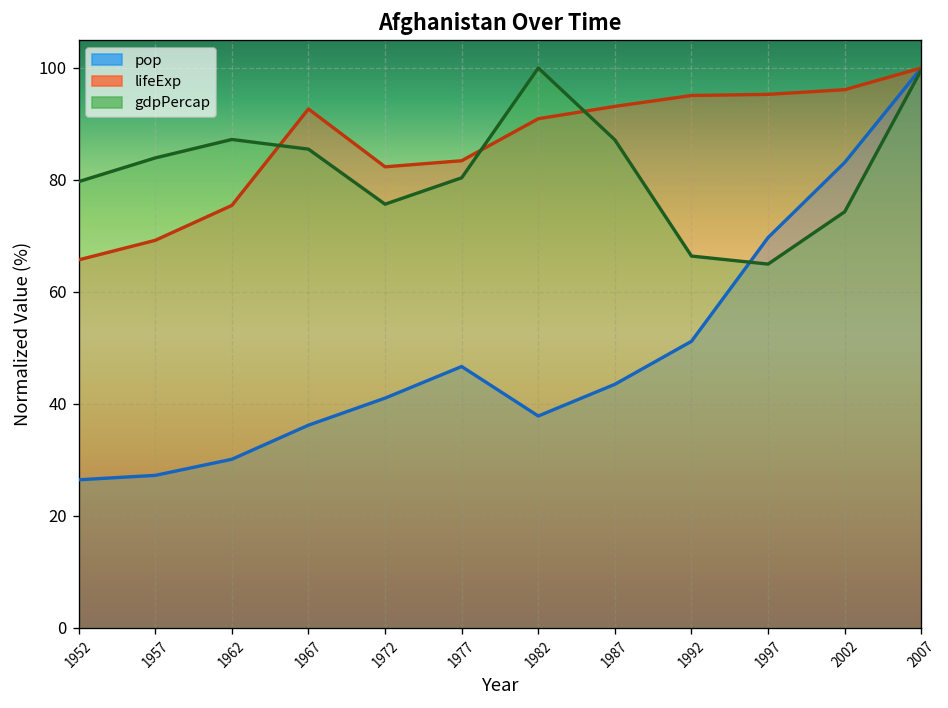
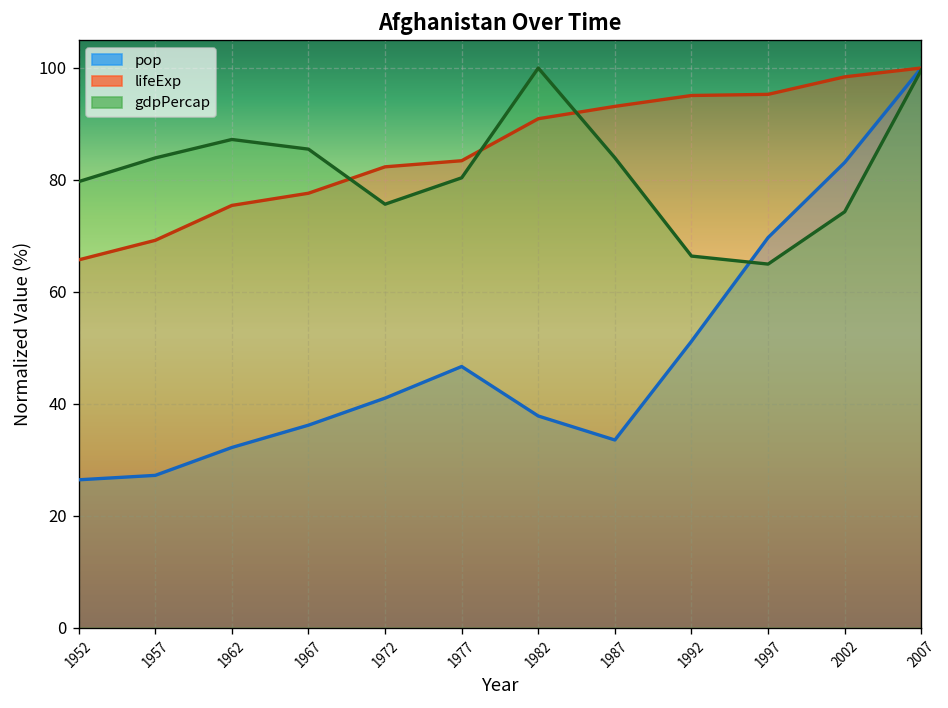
pop, 1962: 30 -> 32
lifeExp, 1967: 93 -> 78
pop, 1987: 43 -> 34
gdpPercap, 1987: 87 -> 84
lifeExp, 2002: 96 -> 98
